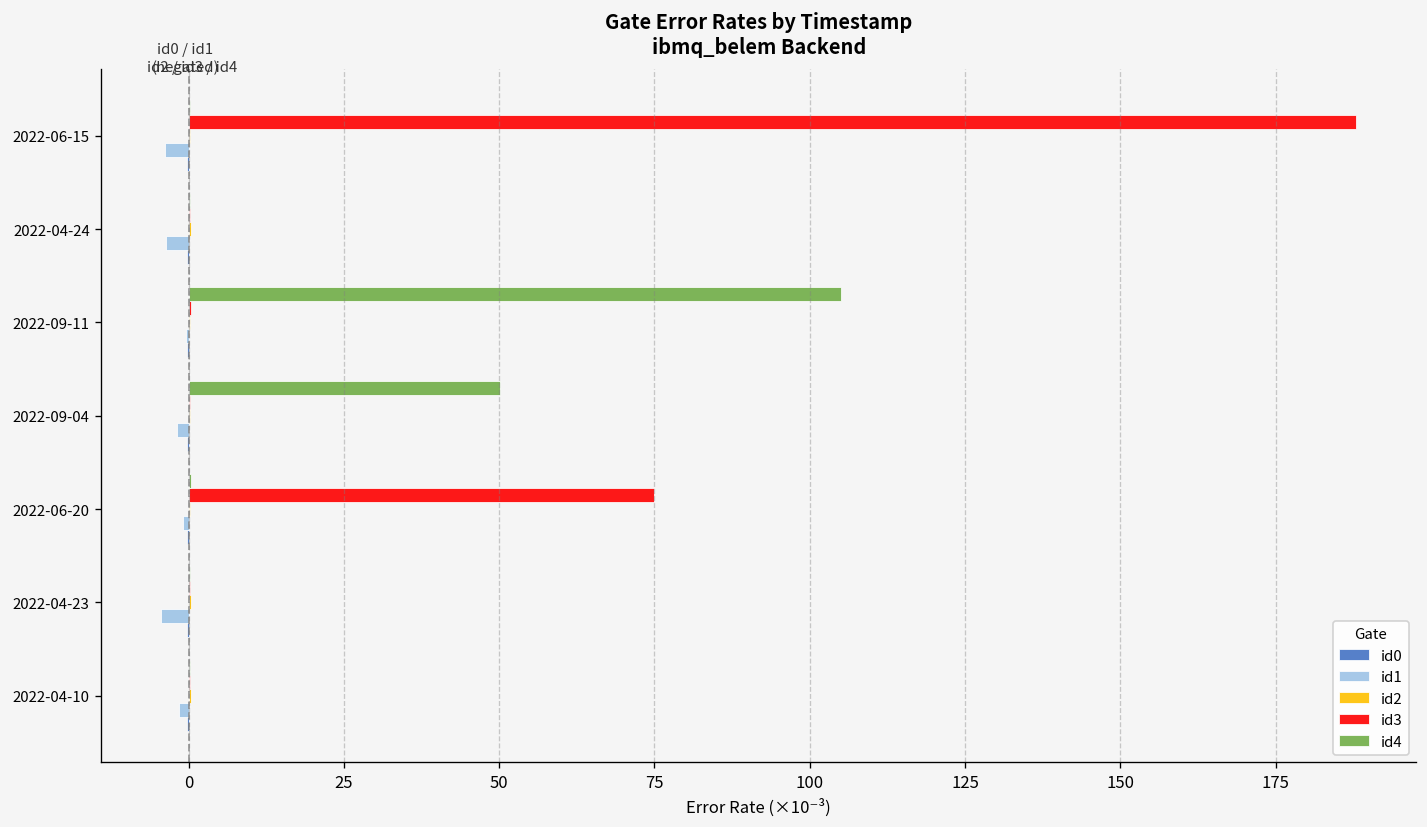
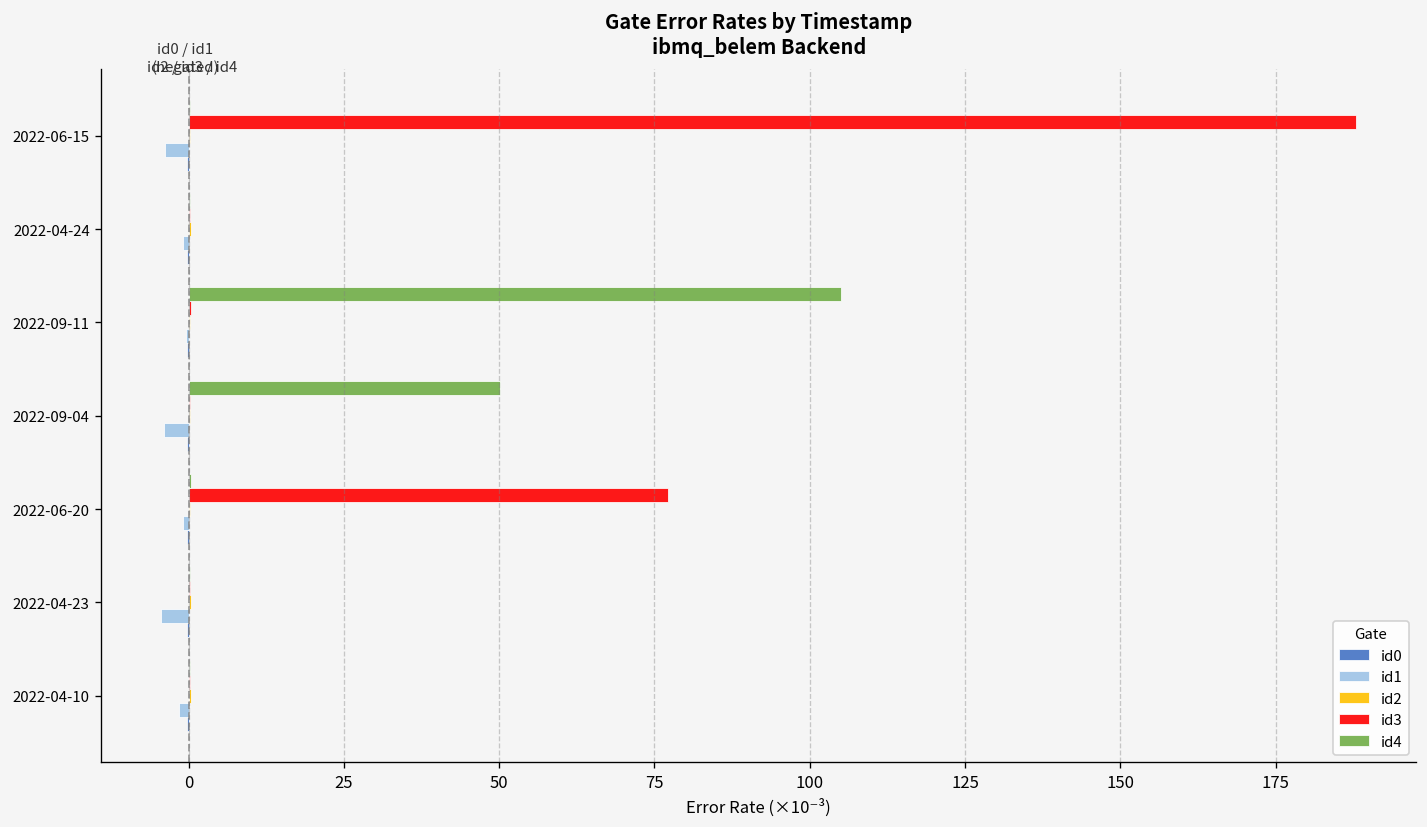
id1, 2022-04-24: -4 -> -1
id1, 2022-09-04: -2 -> -4
id3, 2022-06-20: 75 -> 77
